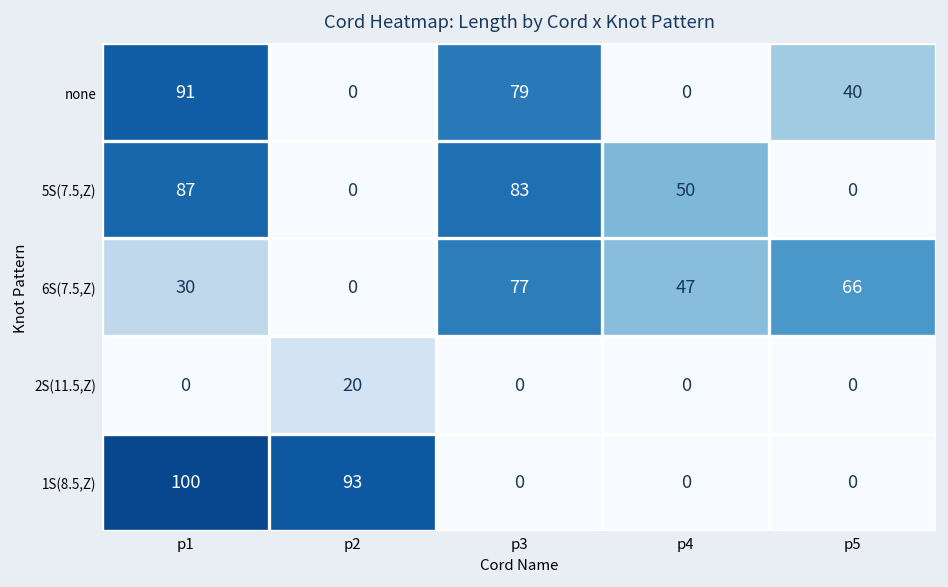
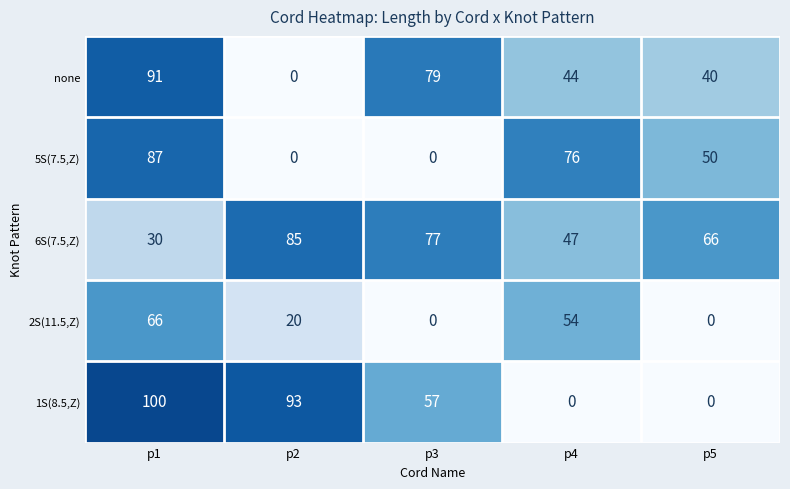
none, p4: 0 -> 44
5S(7.5,Z), p3: 83 -> 0
5S(7.5,Z), p4: 50 -> 76
5S(7.5,Z), p5: 0 -> 50
6S(7.5,Z), p2: 0 -> 85
2S(11.5,Z), p1: 0 -> 66
2S(11.5,Z), p4: 0 -> 54
1S(8.5,Z), p3: 0 -> 57
